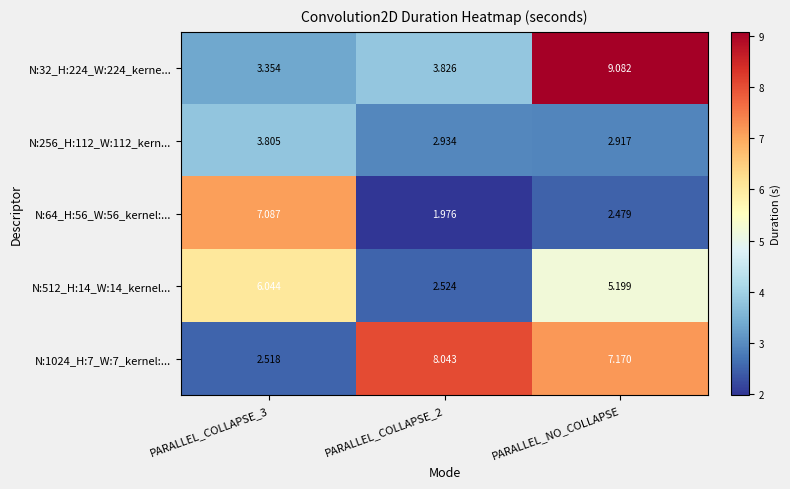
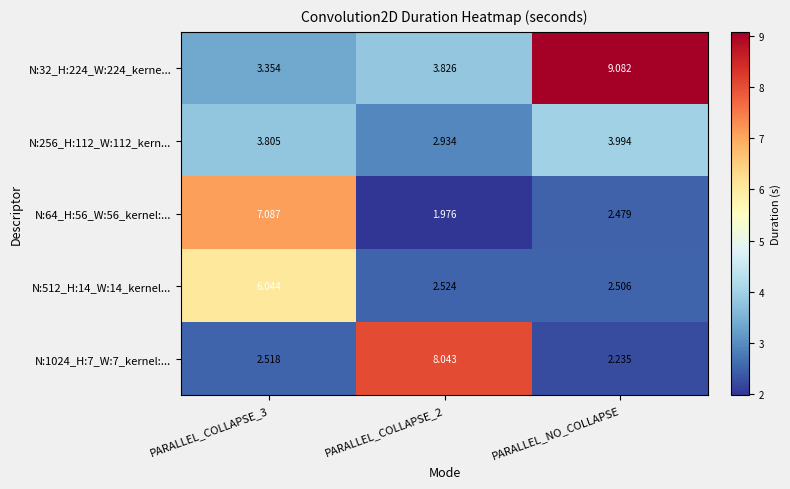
N:256_H:112_W:112_kern..., PARALLEL_NO_COLLAPSE: 2.917 -> 3.994
N:512_H:14_W:14_kernel..., PARALLEL_NO_COLLAPSE: 5.199 -> 2.506
N:1024_H:7_W:7_kernel:..., PARALLEL_NO_COLLAPSE: 7.170 -> 2.235
